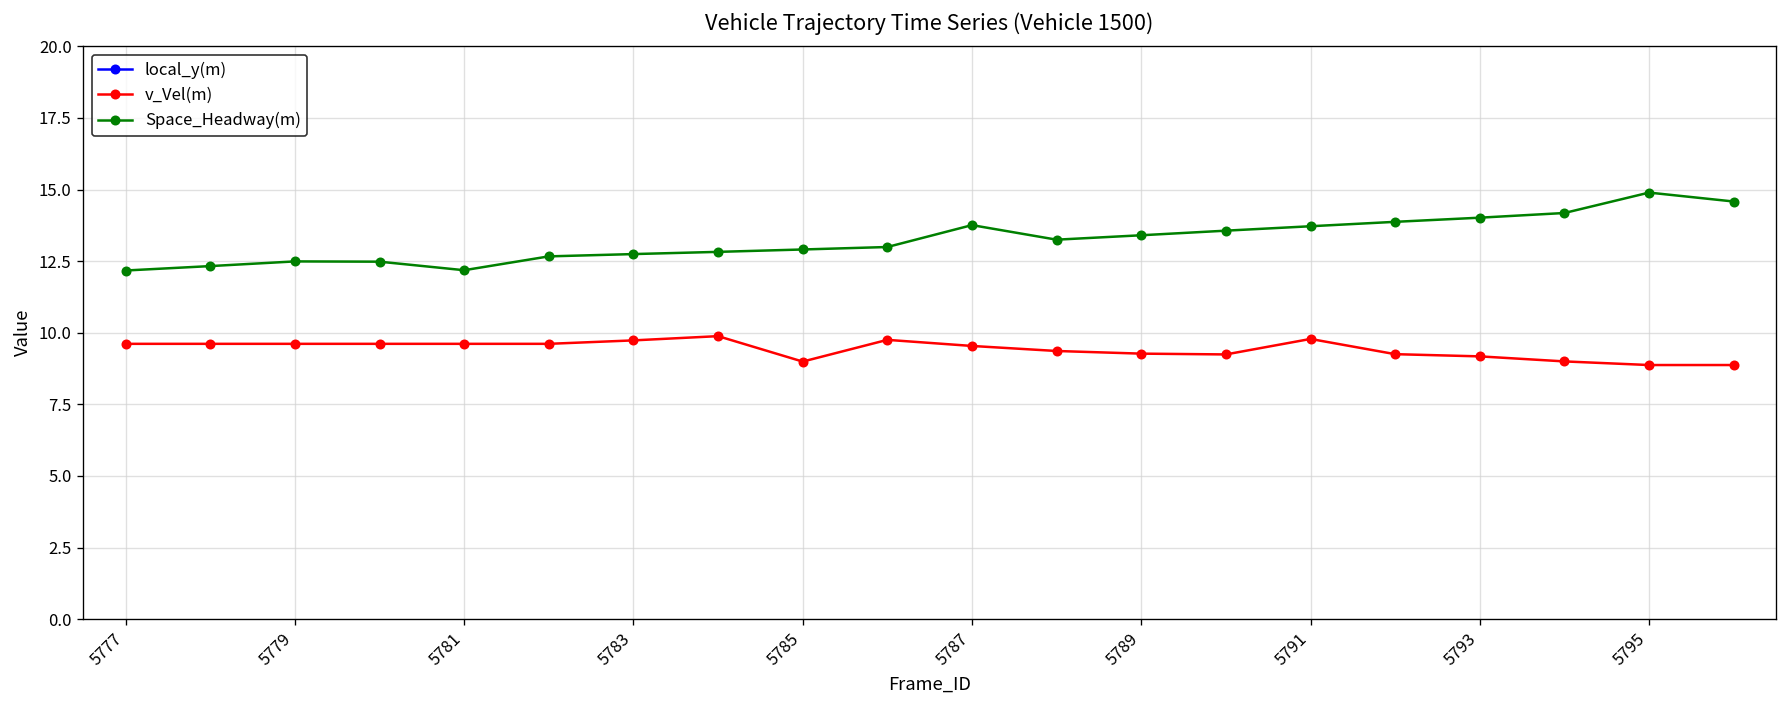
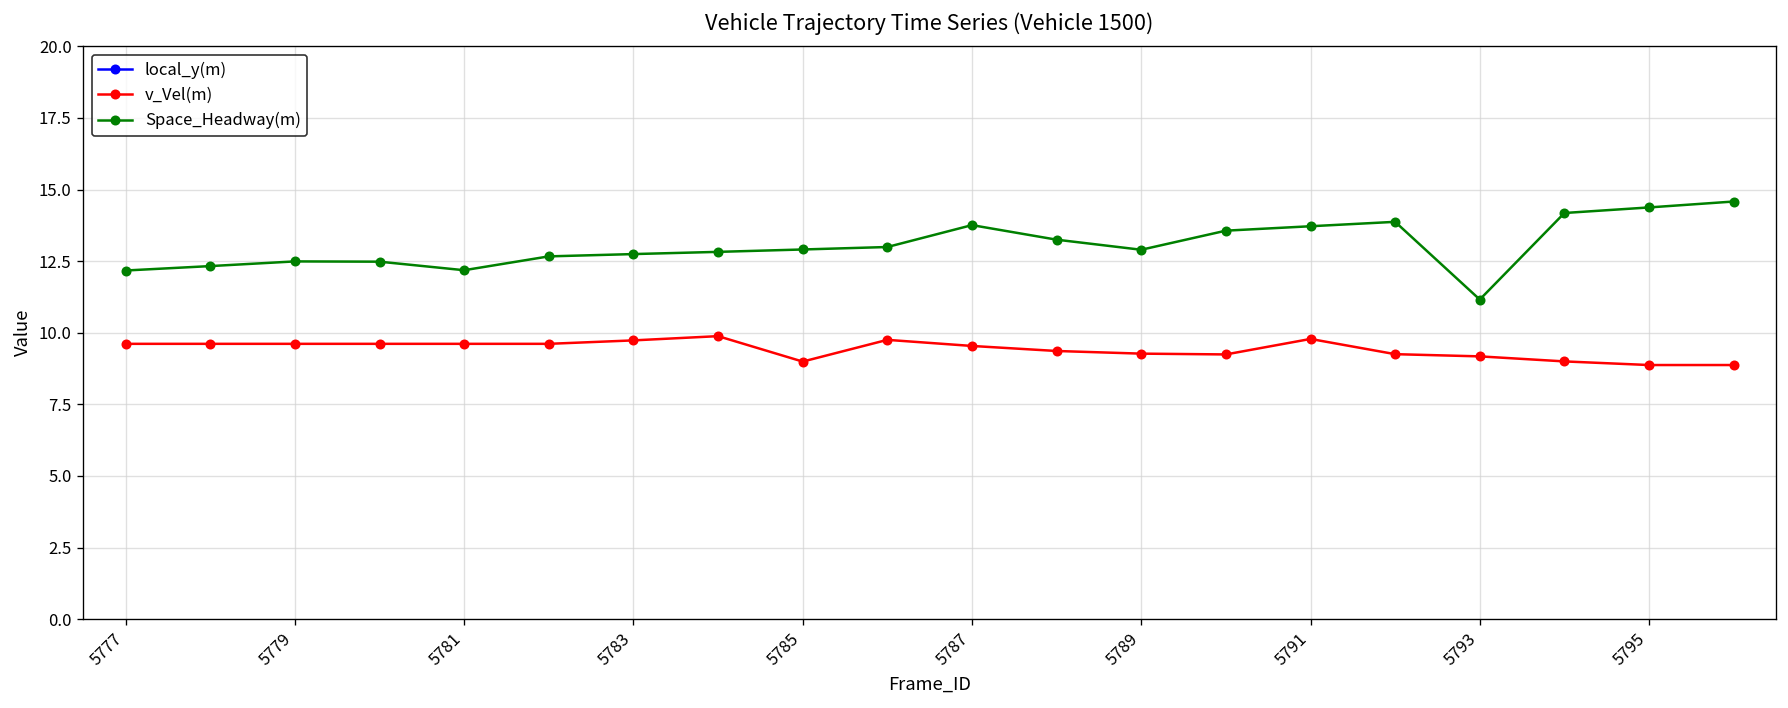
Space_Headway(m), 5789: 13.4 -> 12.9
Space_Headway(m), 5793: 14.0 -> 11.2
Space_Headway(m), 5795: 14.9 -> 14.4
